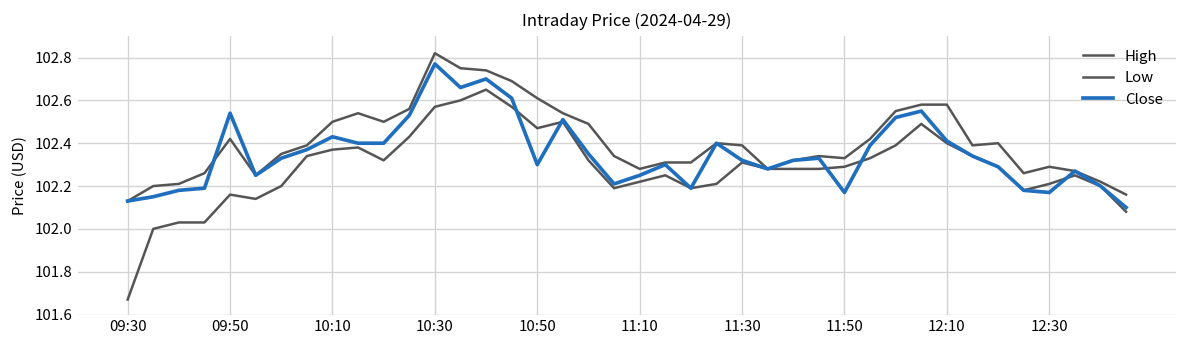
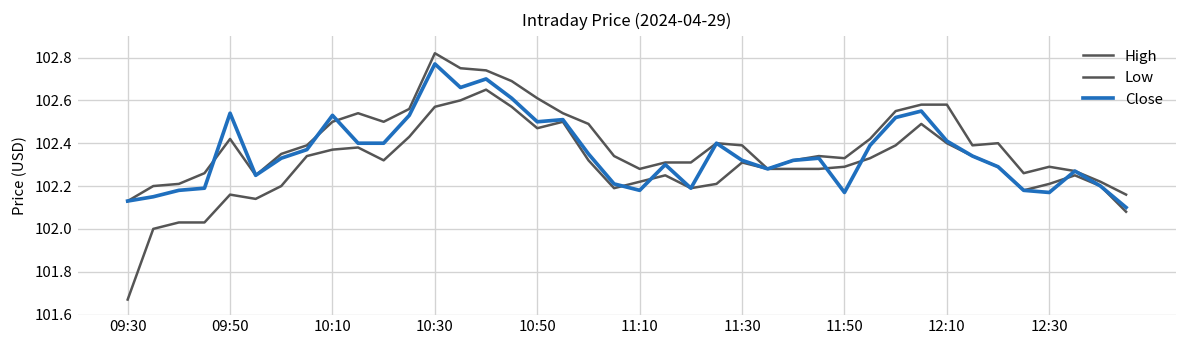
Close, 10:10: 102.43 -> 102.53
Close, 10:50: 102.3 -> 102.5
Close, 11:10: 102.25 -> 102.18
